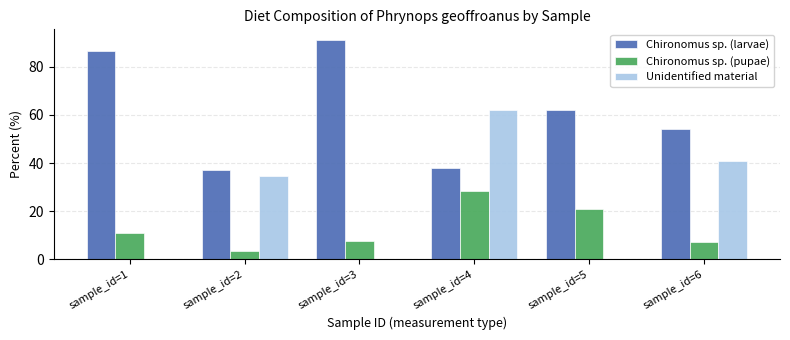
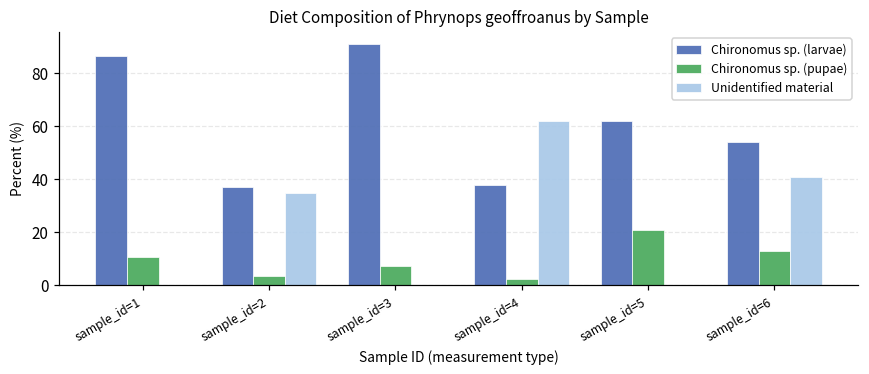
Chironomus sp. (pupae), sample_id=4: 28 -> 2
Chironomus sp. (pupae), sample_id=6: 7 -> 13
